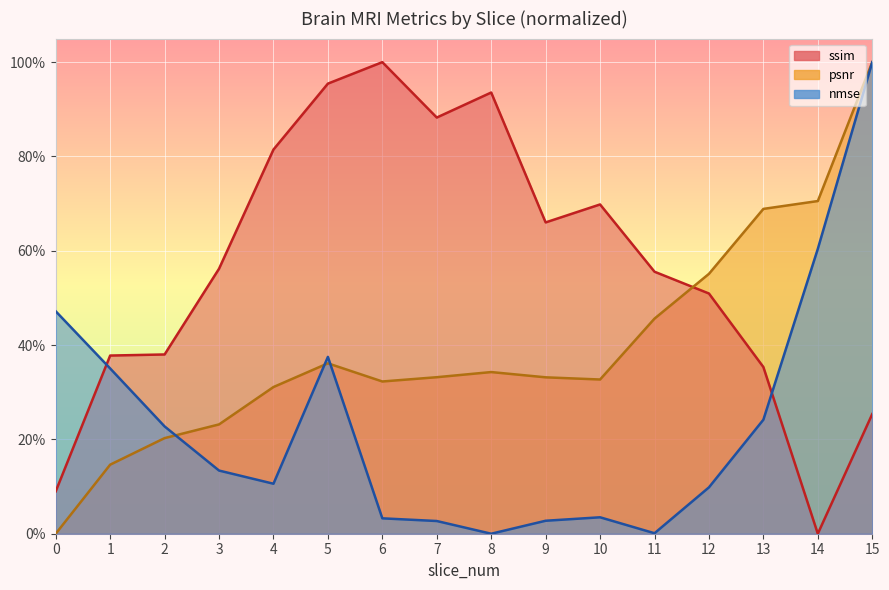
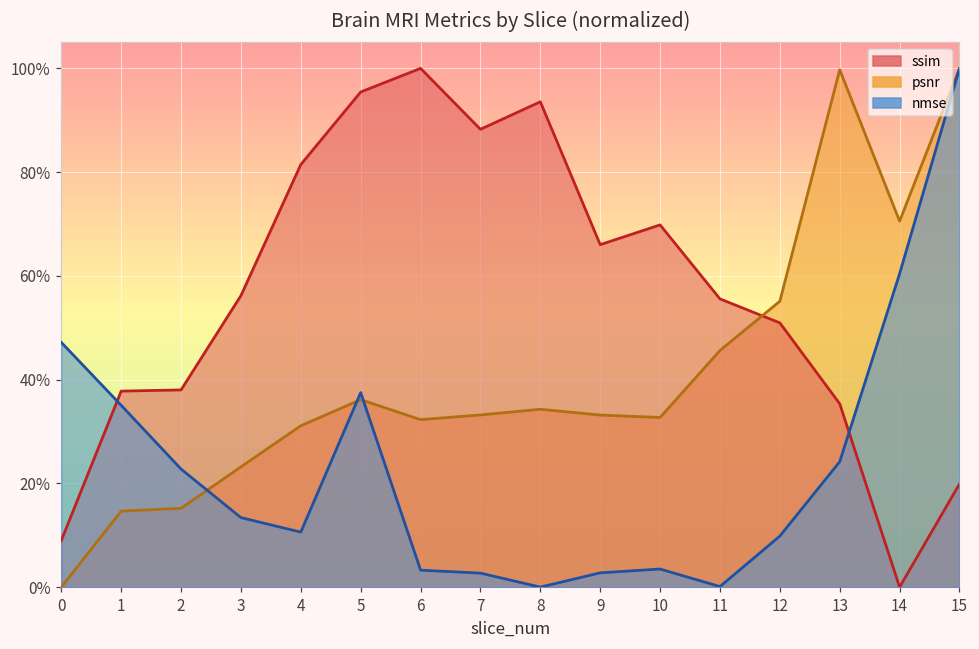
psnr, 2: 20% -> 15%
psnr, 13: 69% -> 100%
ssim, 15: 25% -> 20%
